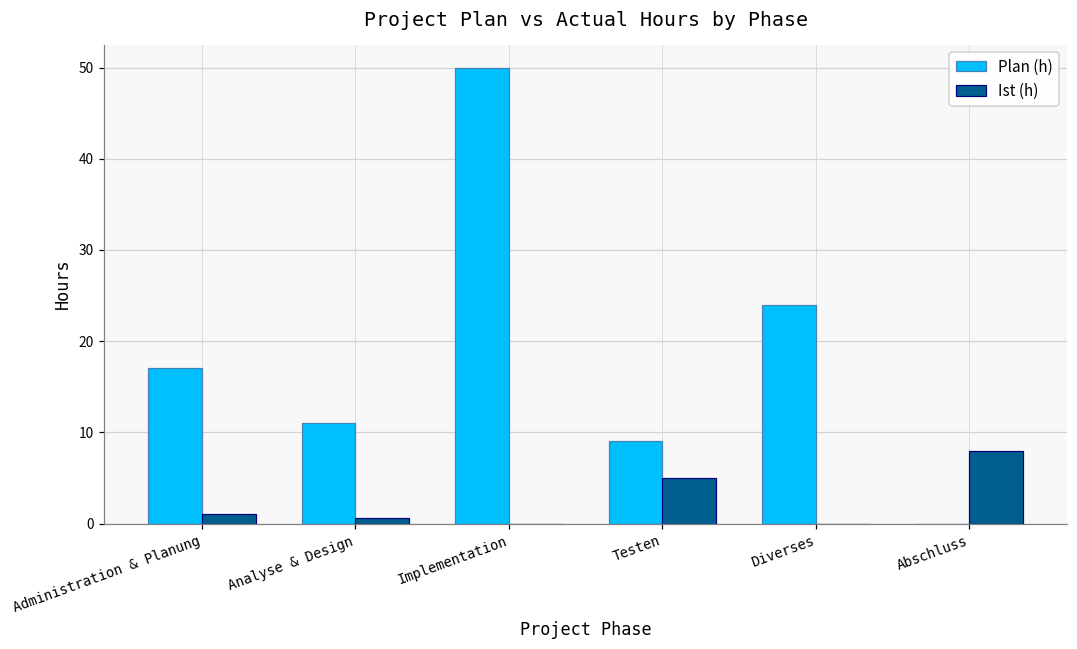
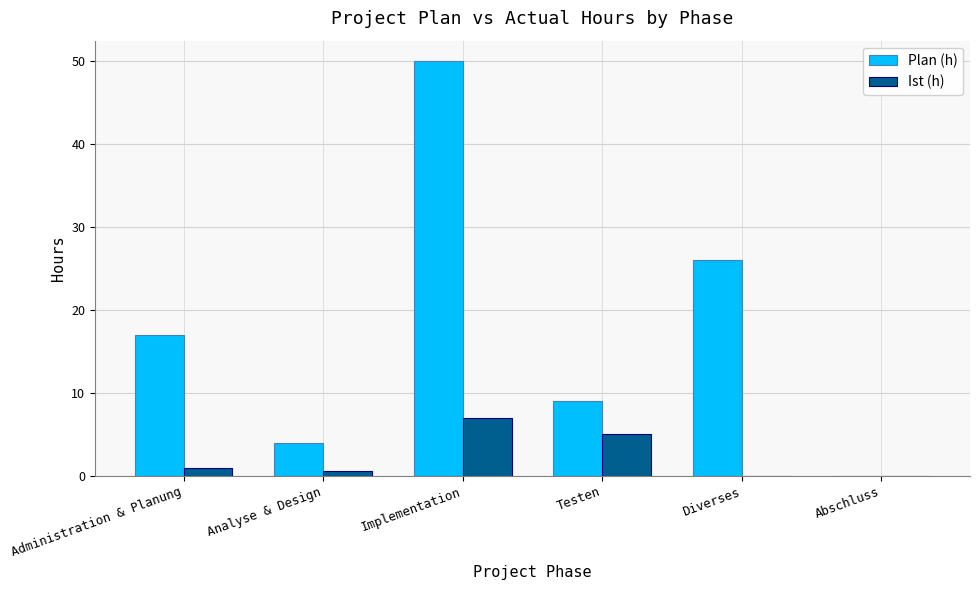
Plan (h), Analyse & Design: 11 -> 4
Ist (h), Implementation: 0 -> 7
Plan (h), Diverses: 24 -> 26
Ist (h), Abschluss: 8 -> 0
